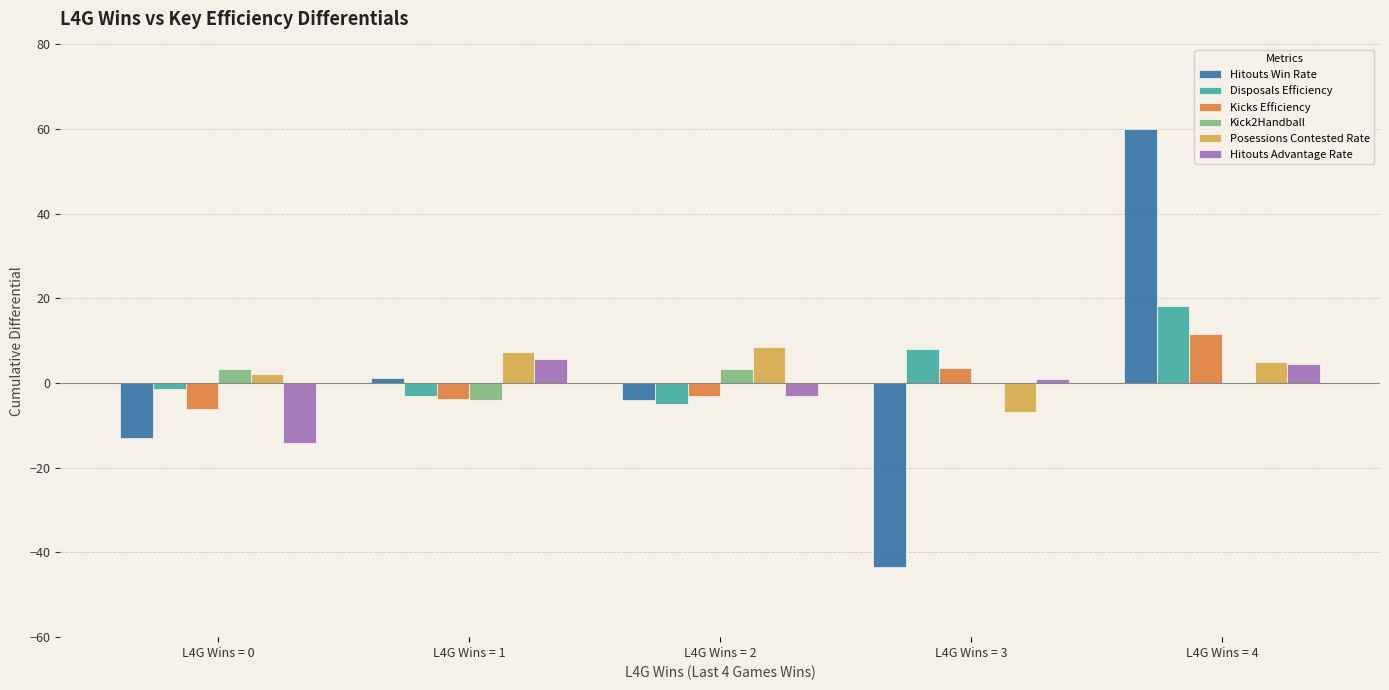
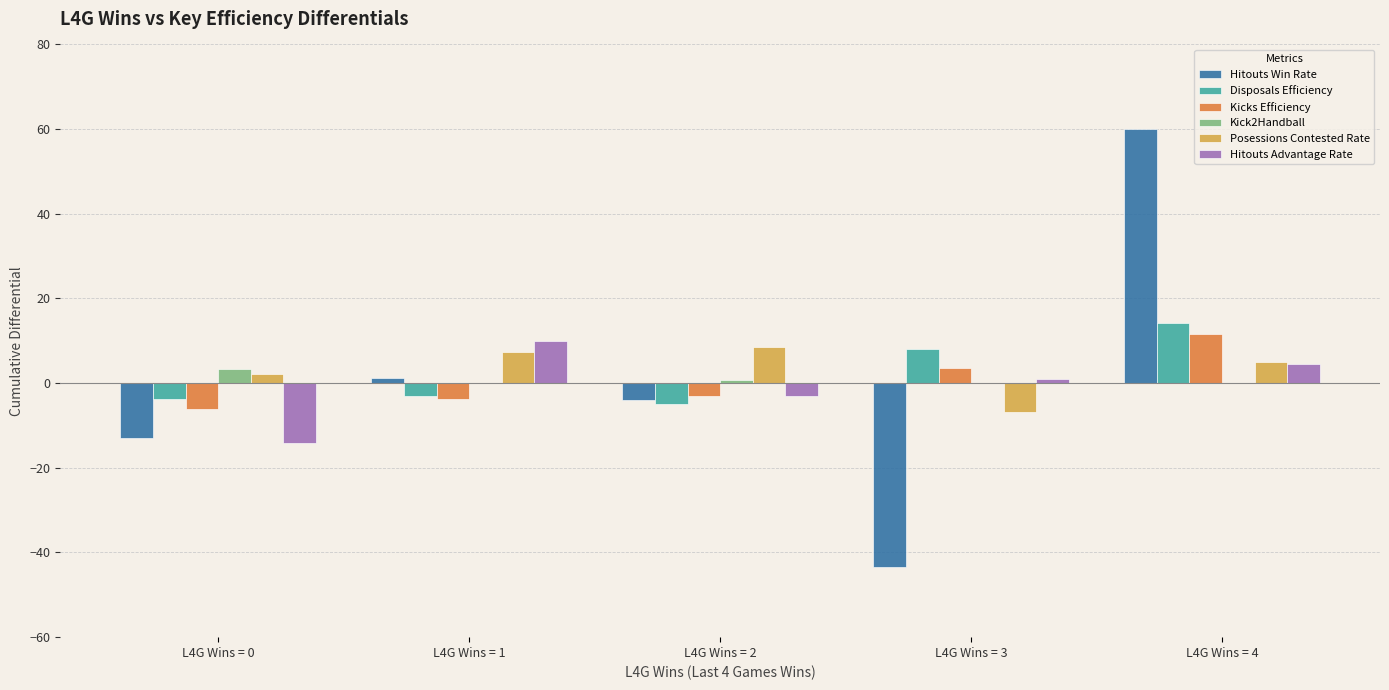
Disposals Efficiency, L4G Wins = 0: -1 -> -4
Kick2Handball, L4G Wins = 1: -4 -> 0
Hitouts Advantage Rate, L4G Wins = 1: 6 -> 10
Kick2Handball, L4G Wins = 2: 3 -> 1
Disposals Efficiency, L4G Wins = 4: 18 -> 14
